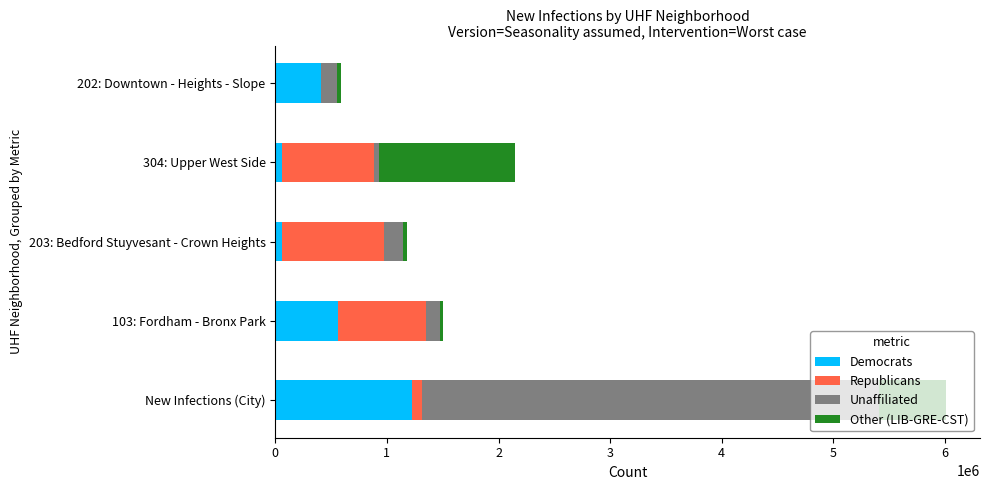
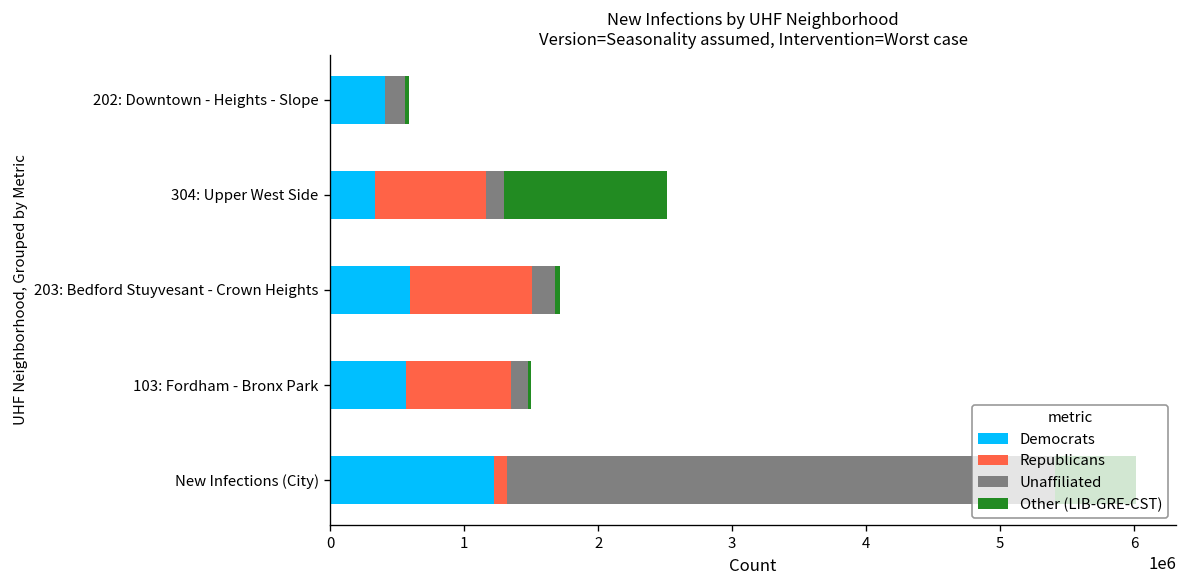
Democrats, 304: Upper West Side: 60000 -> 340000
Unaffiliated, 304: Upper West Side: 40000 -> 130000
Democrats, 203: Bedford Stuyvesant - Crown Heights: 60000 -> 590000
